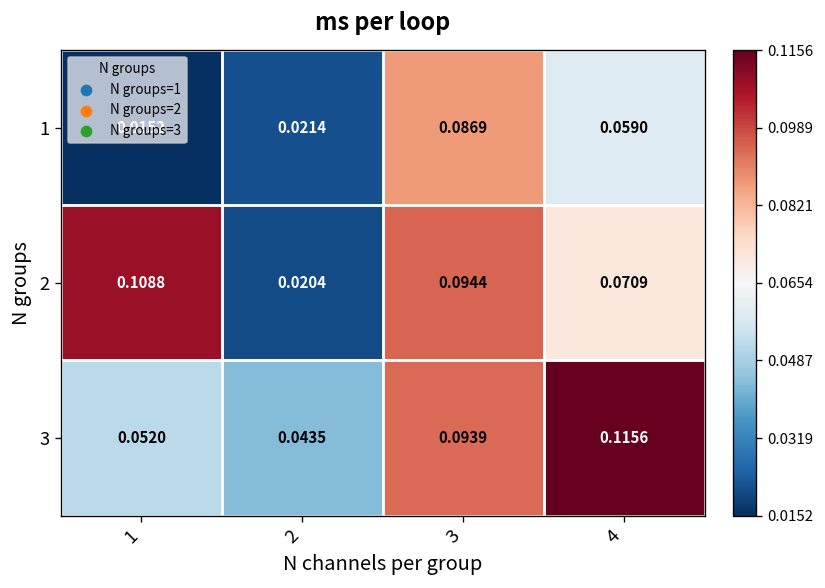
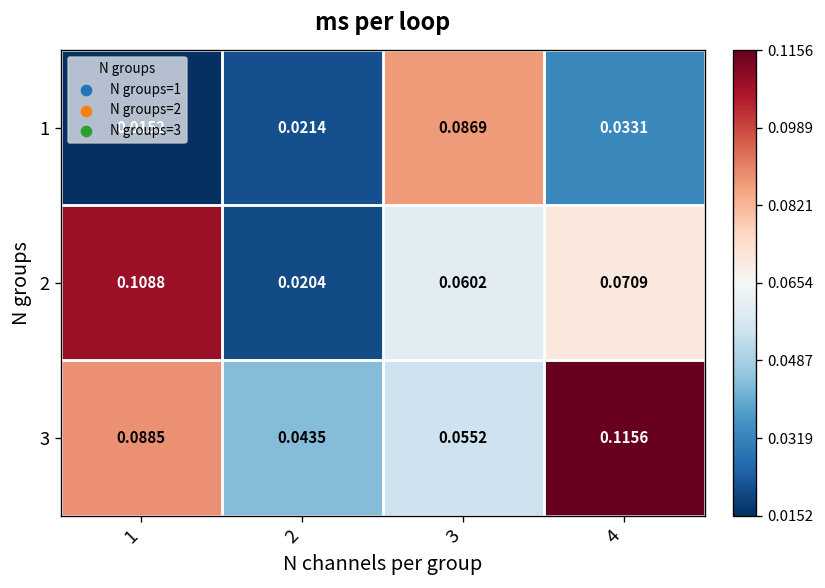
1, 4: 0.0590 -> 0.0331
2, 3: 0.0944 -> 0.0602
3, 1: 0.0520 -> 0.0885
3, 3: 0.0939 -> 0.0552
